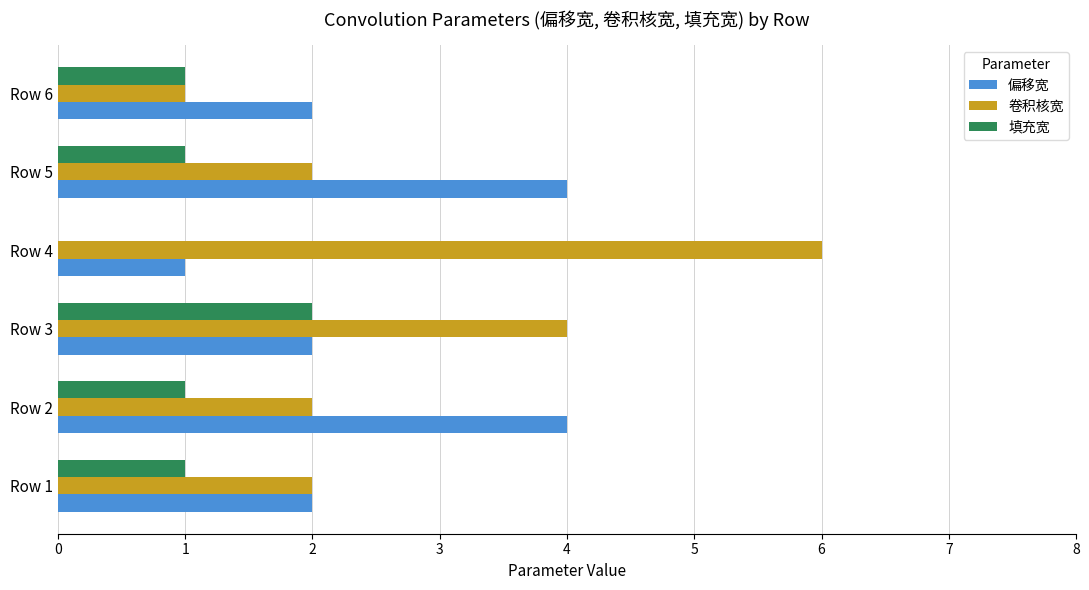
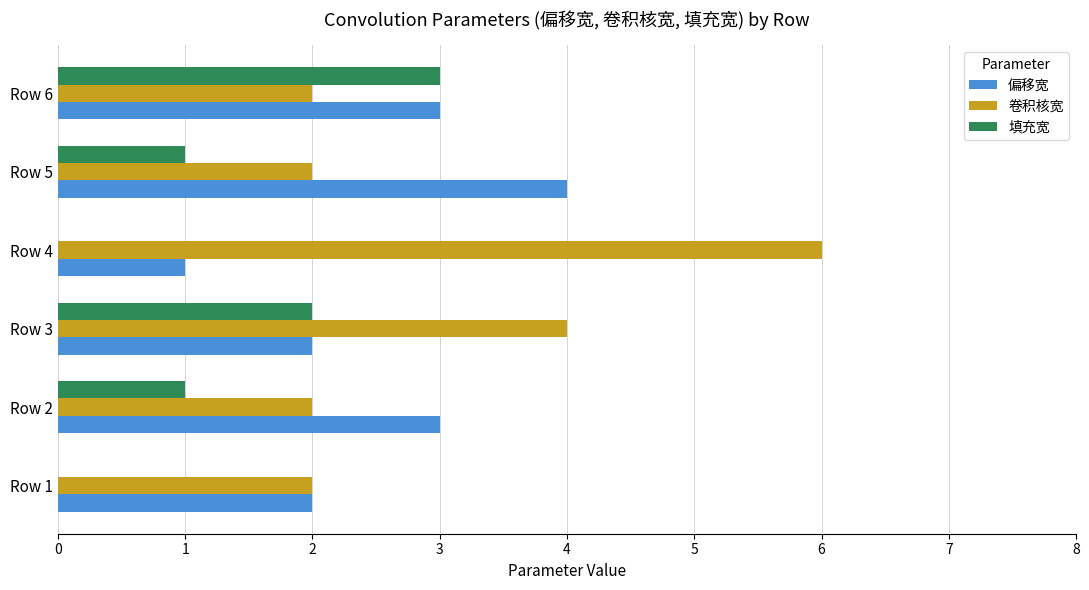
填充宽, Row 6: 1 -> 3
卷积核宽, Row 6: 1 -> 2
偏移宽, Row 6: 2 -> 3
偏移宽, Row 2: 4 -> 3
填充宽, Row 1: 1 -> 0
